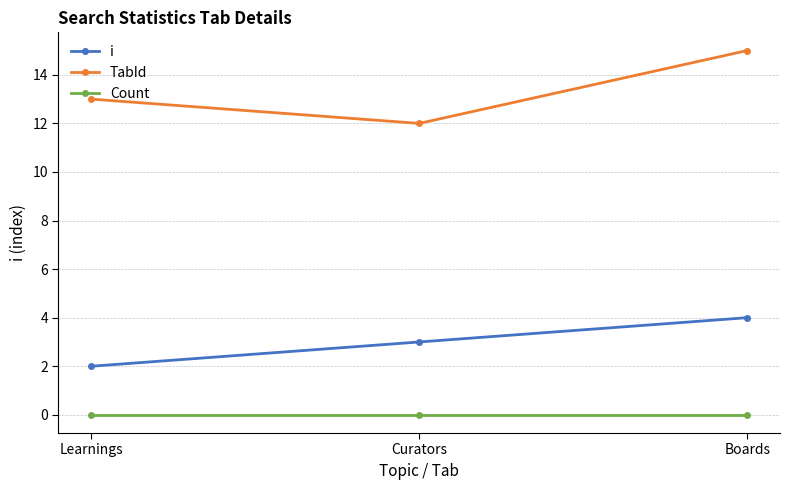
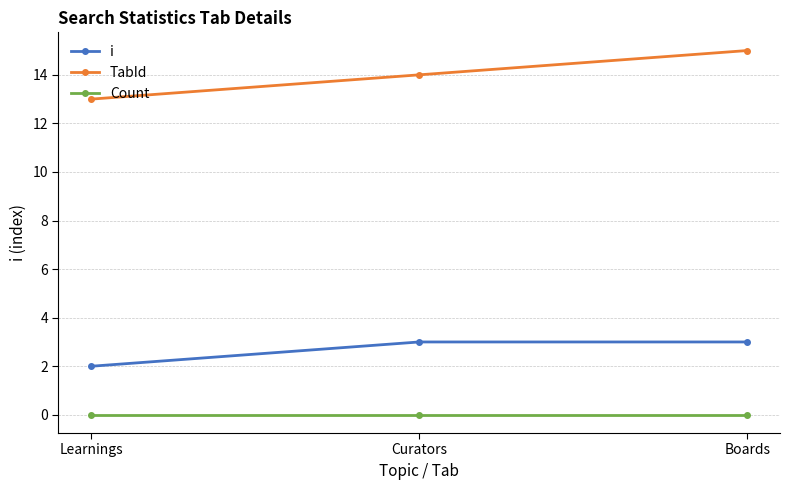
TabId, Curators: 12 -> 14
i, Boards: 4 -> 3
